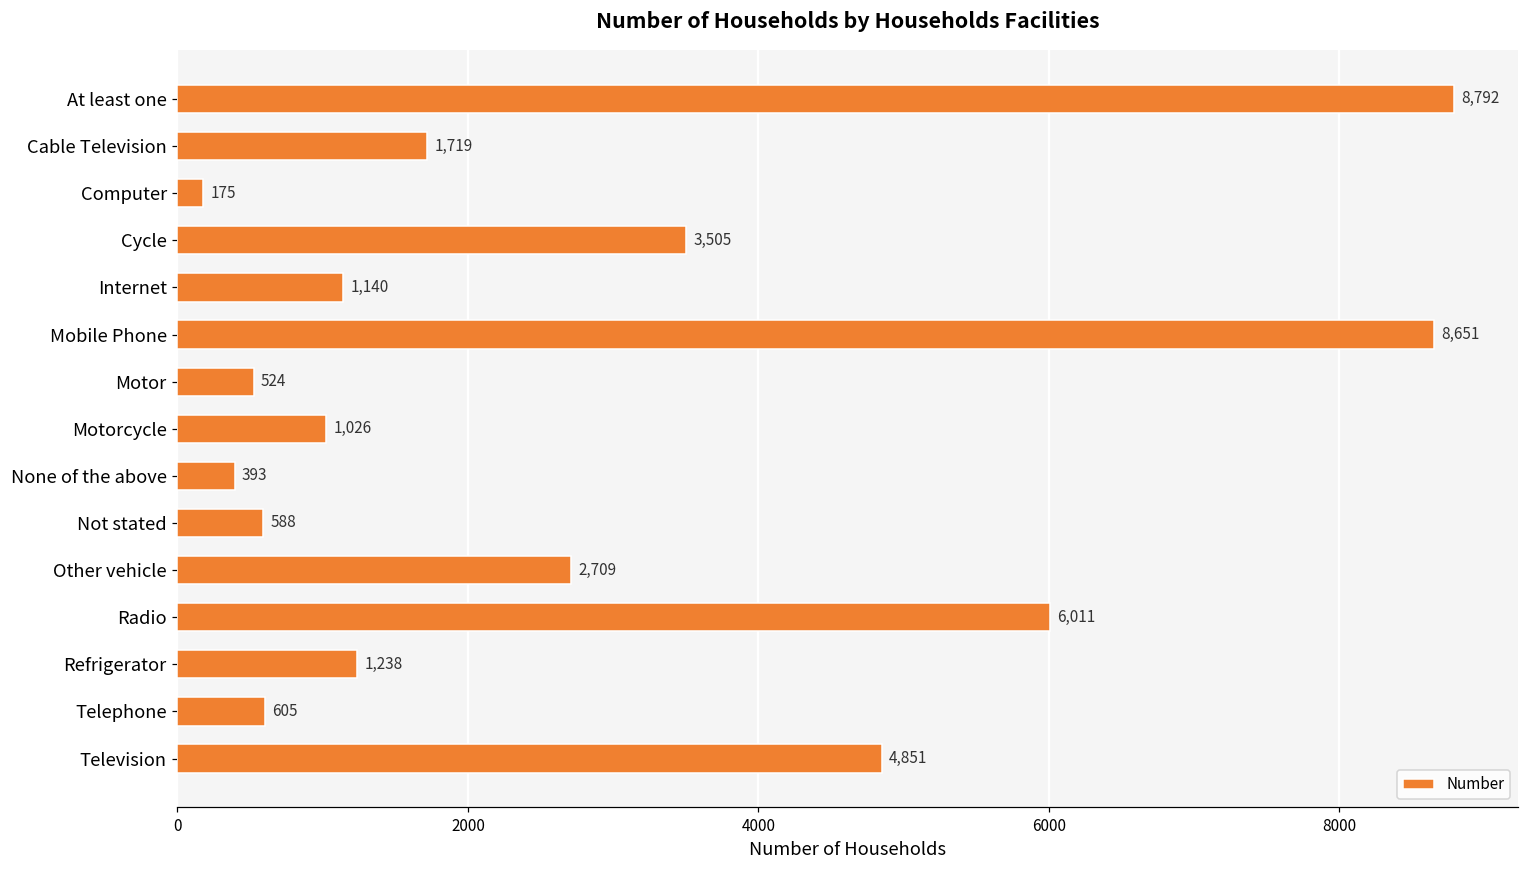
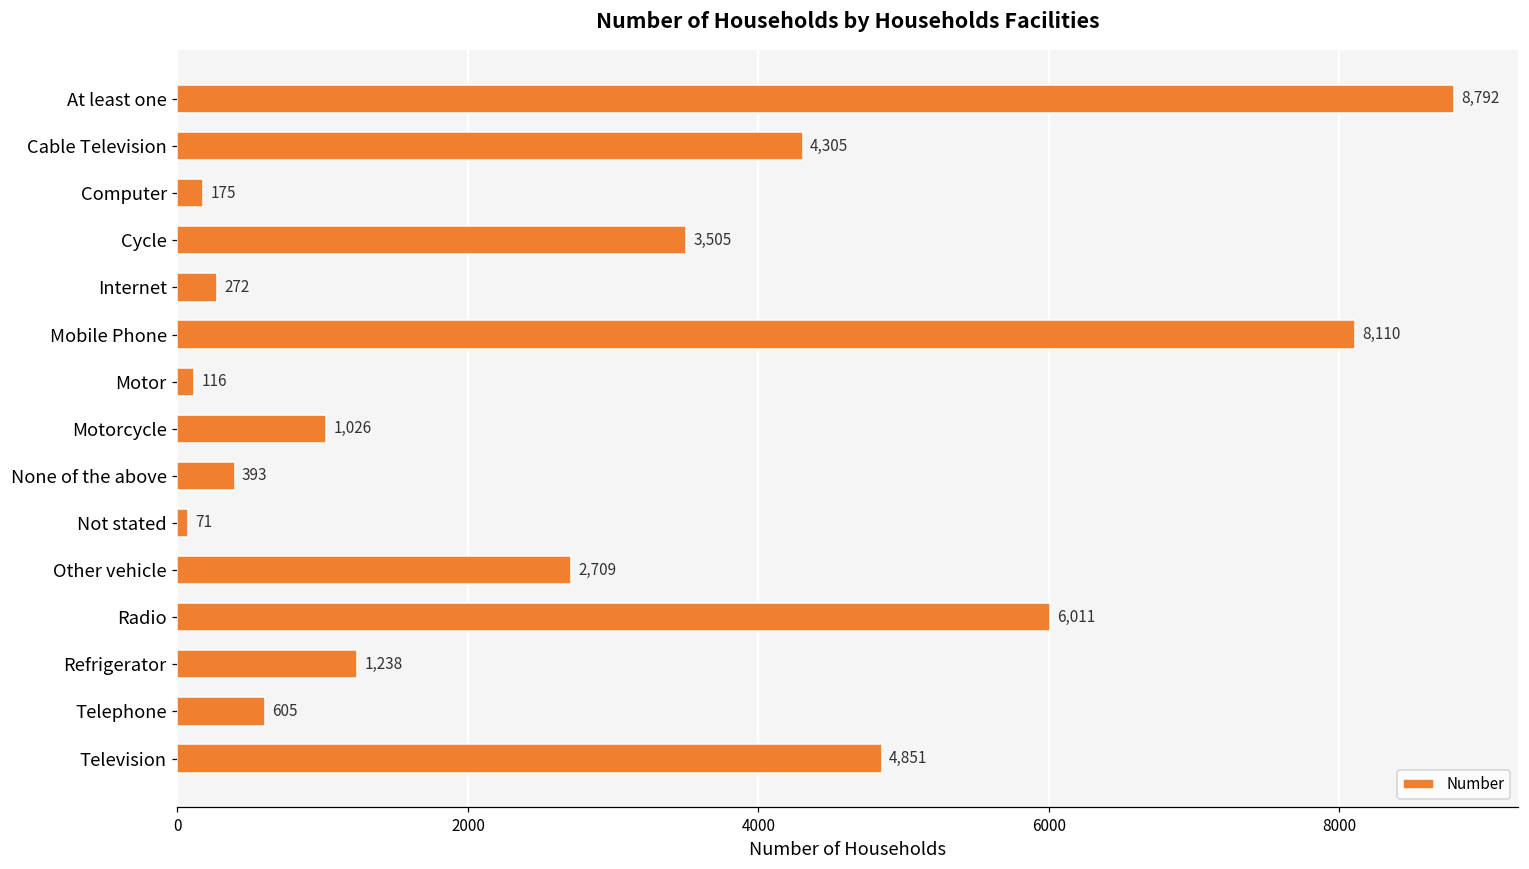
Cable Television: 1,719 -> 4,305
Internet: 1,140 -> 272
Mobile Phone: 8,651 -> 8,110
Motor: 524 -> 116
Not stated: 588 -> 71
